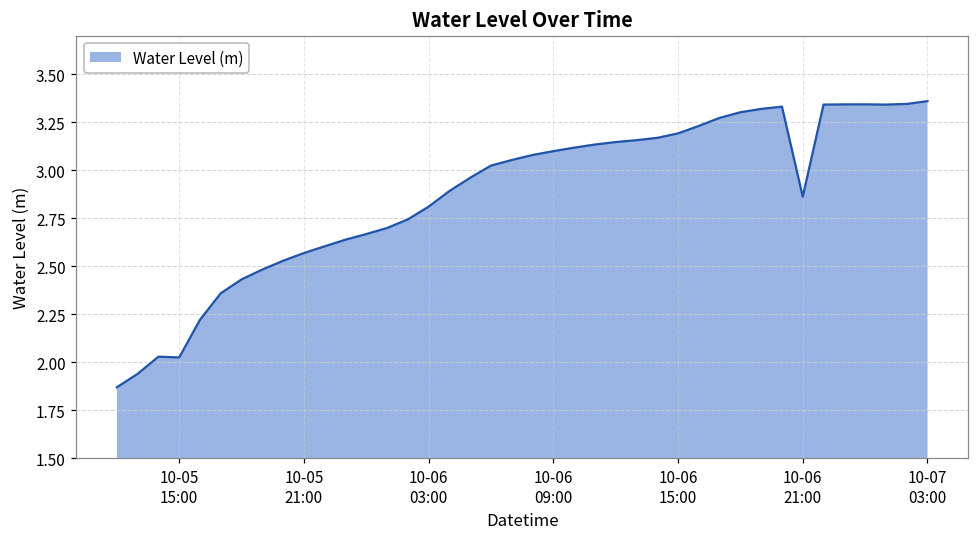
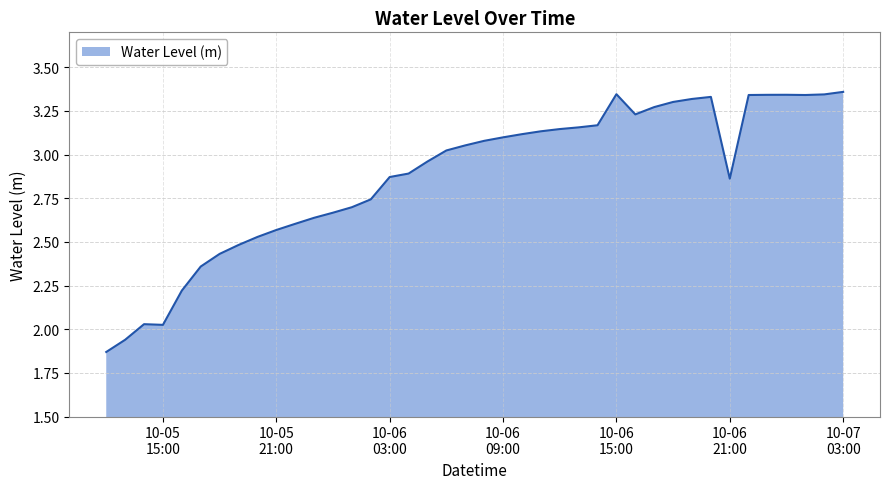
10-06 03:00: 2.81 -> 2.87
10-06 15:00: 3.19 -> 3.35
